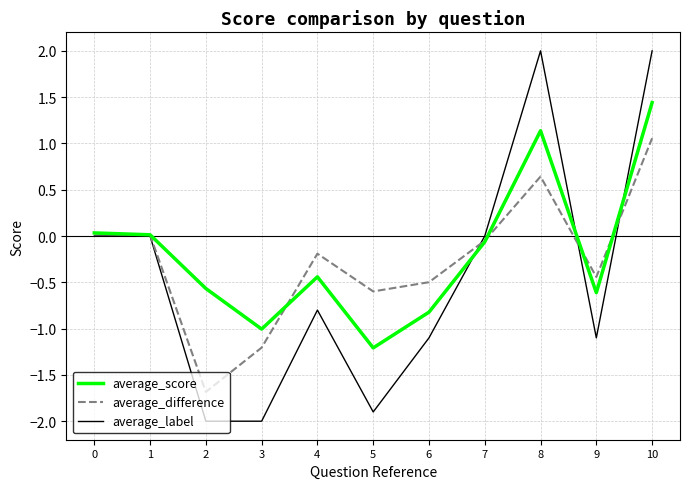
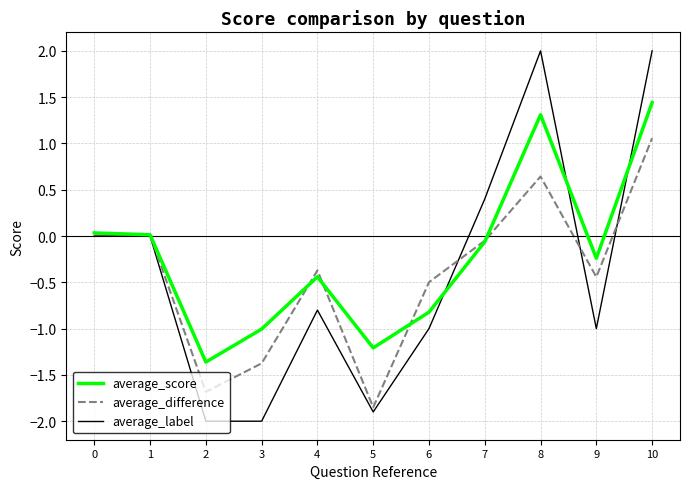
average_score, 2: -0.6 -> -1.4
average_difference, 3: -1.2 -> -1.4
average_difference, 4: -0.2 -> -0.4
average_difference, 5: -0.6 -> -1.9
average_label, 6: -1.1 -> -1.0
average_label, 7: 0.0 -> 0.4
average_score, 8: 1.1 -> 1.3
average_score, 9: -0.6 -> -0.2
average_label, 9: -1.1 -> -1.0
